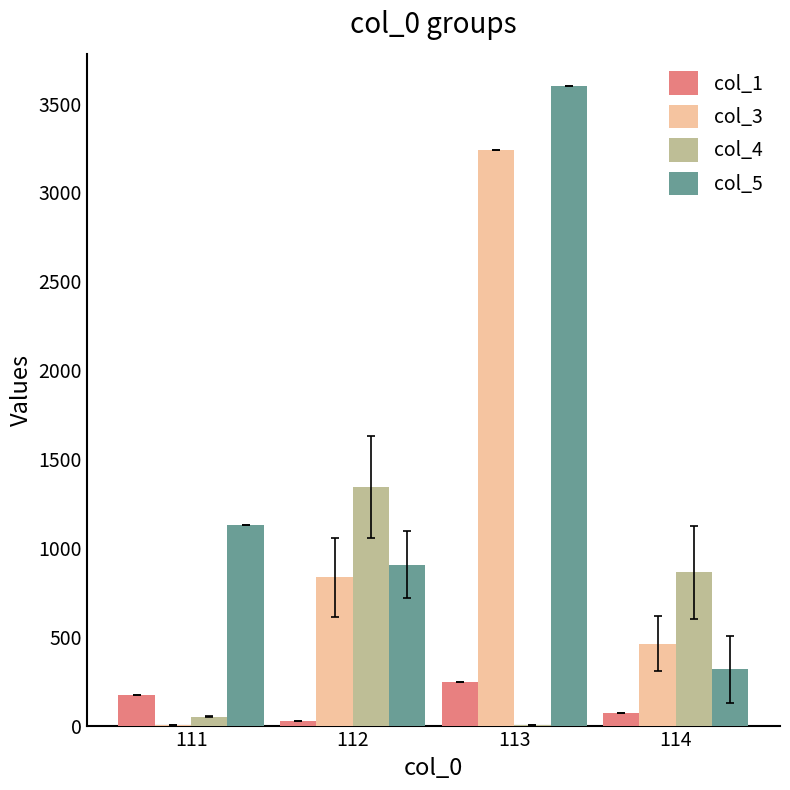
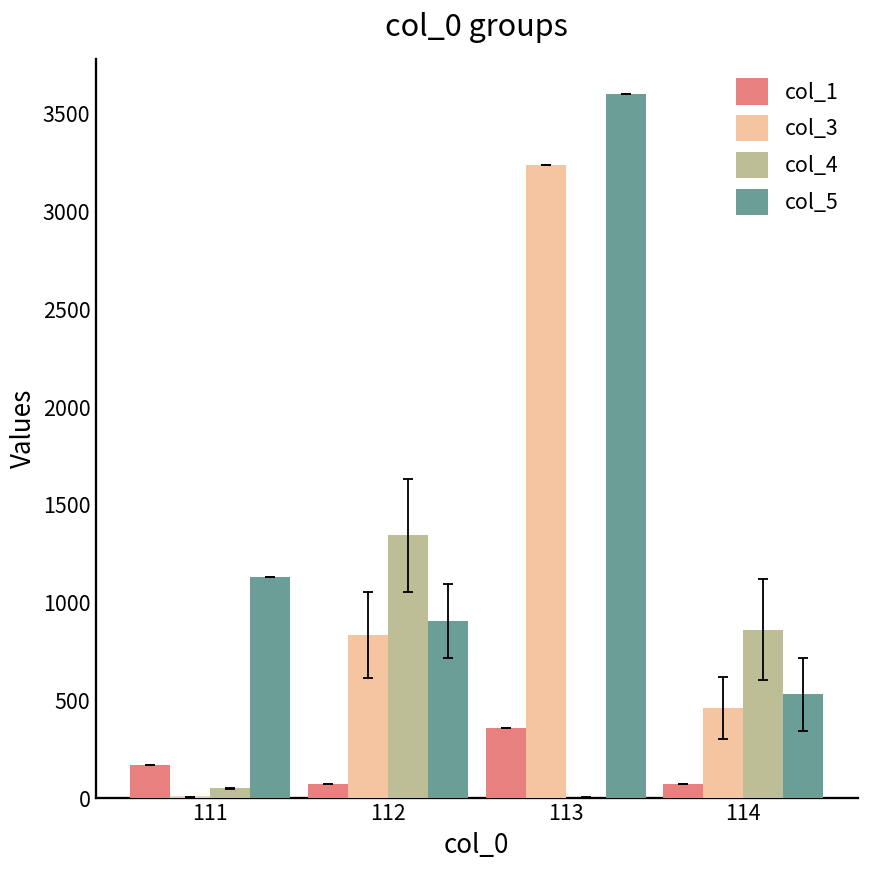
col_1, 112: 30 -> 70
col_1, 113: 250 -> 360
col_5, 114: 320 -> 530
